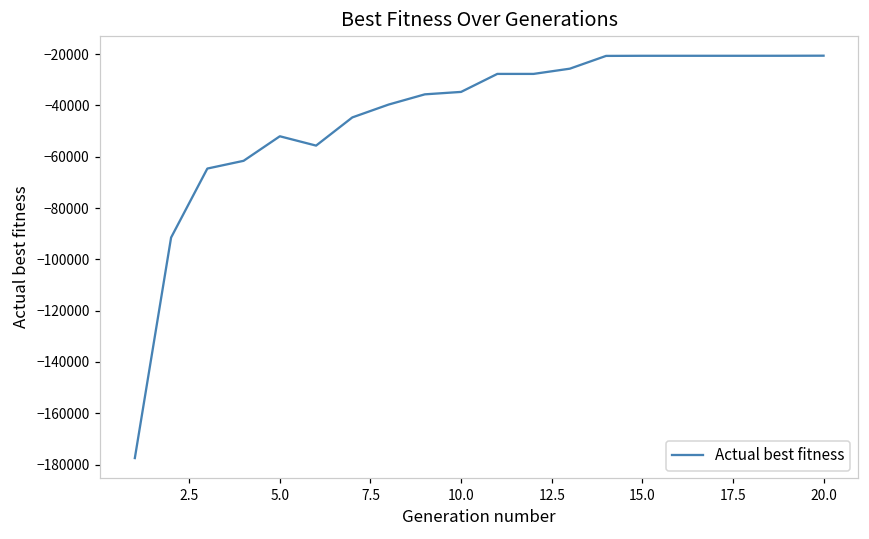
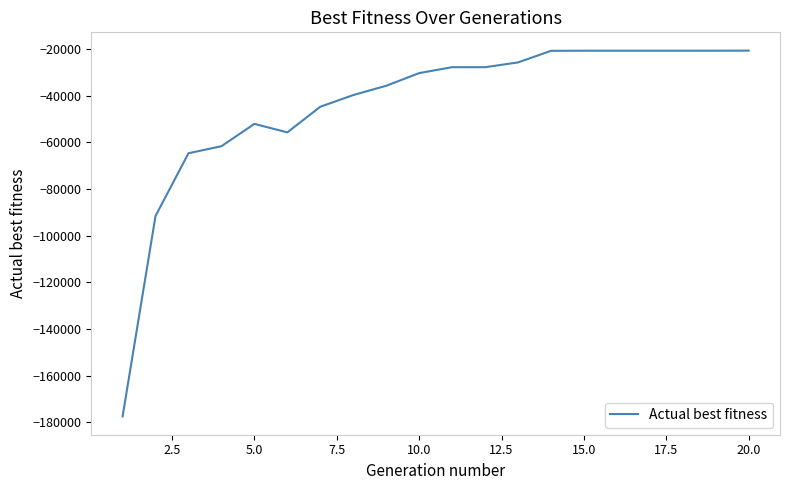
10.0: -35000 -> -30000
